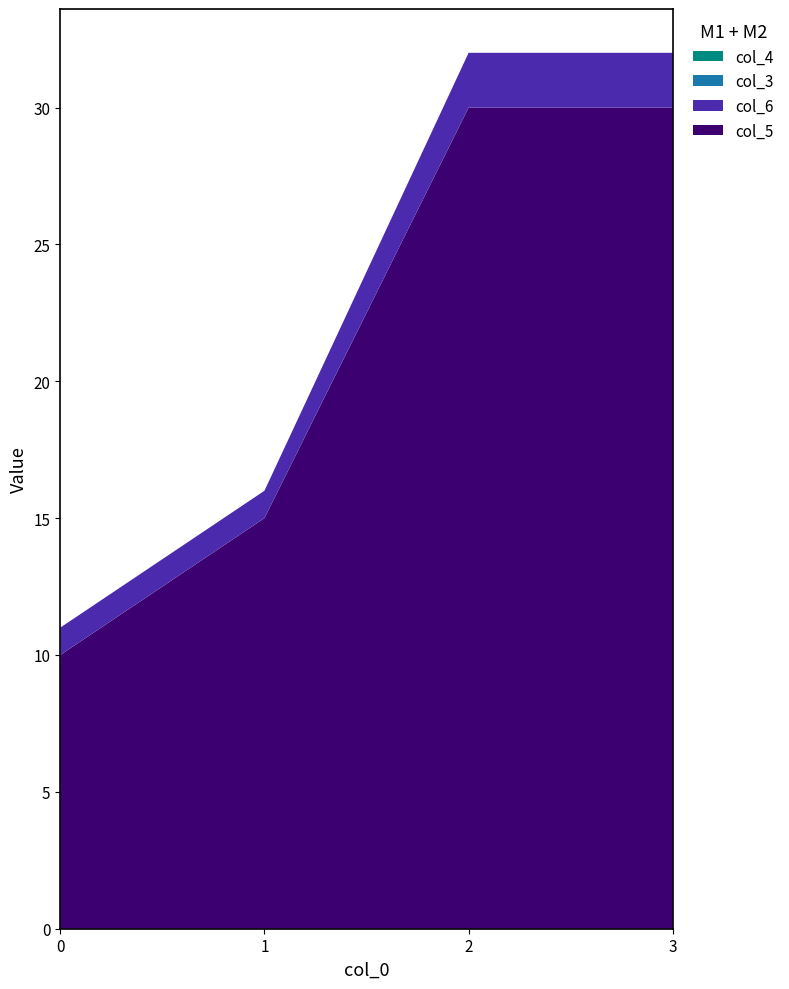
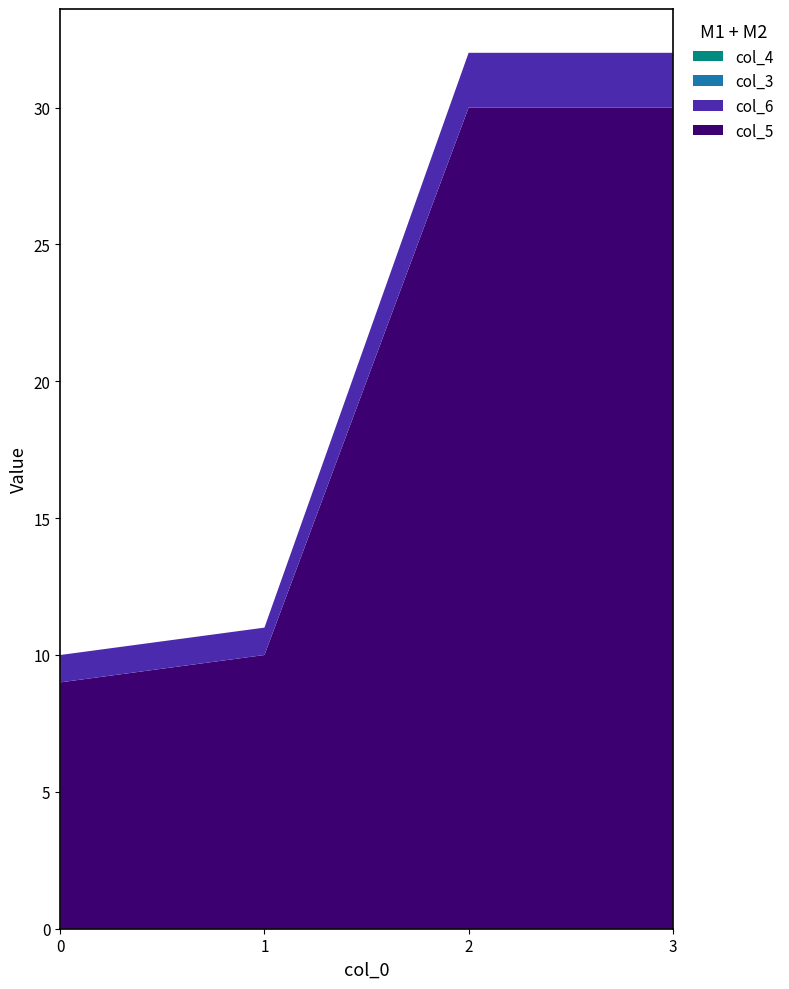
col_5, 0: 10 -> 9
col_5, 1: 15 -> 10
